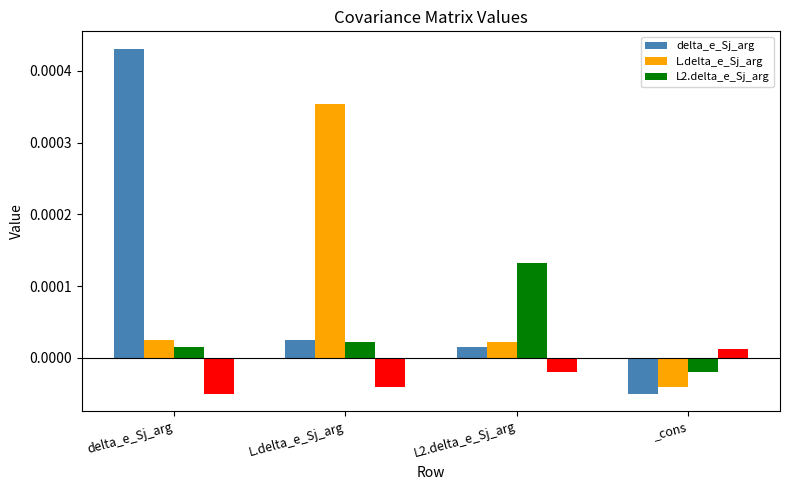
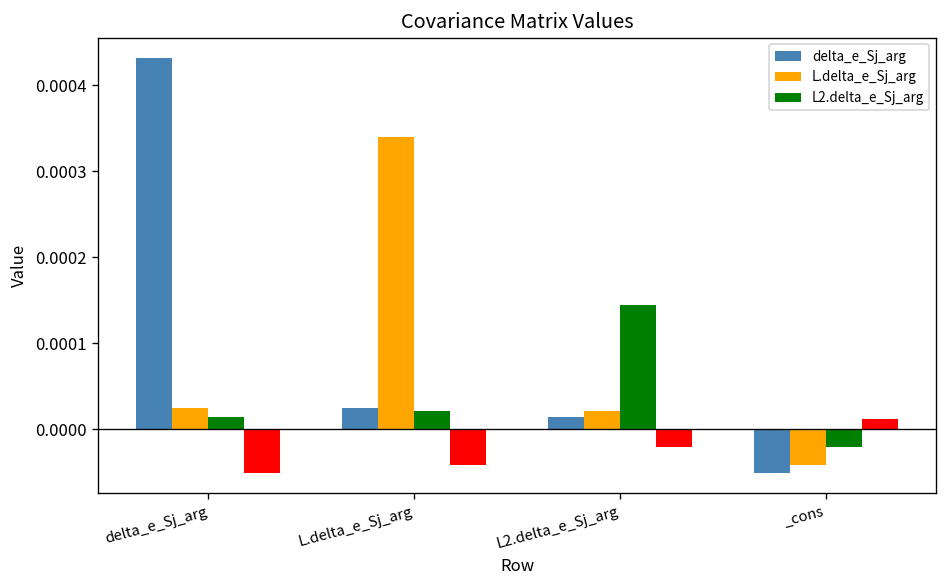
L.delta_e_Sj_arg, L.delta_e_Sj_arg: 0.00035 -> 0.00034
L2.delta_e_Sj_arg, L2.delta_e_Sj_arg: 0.00013 -> 0.00014
